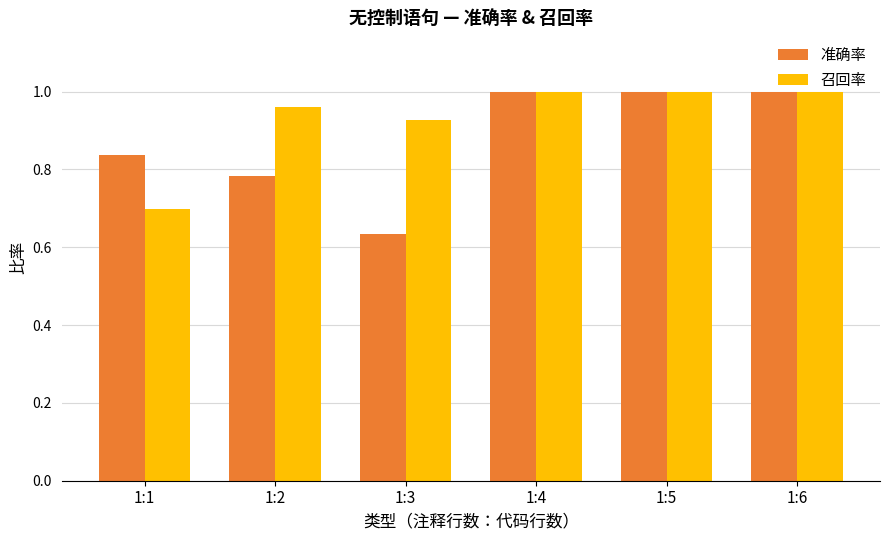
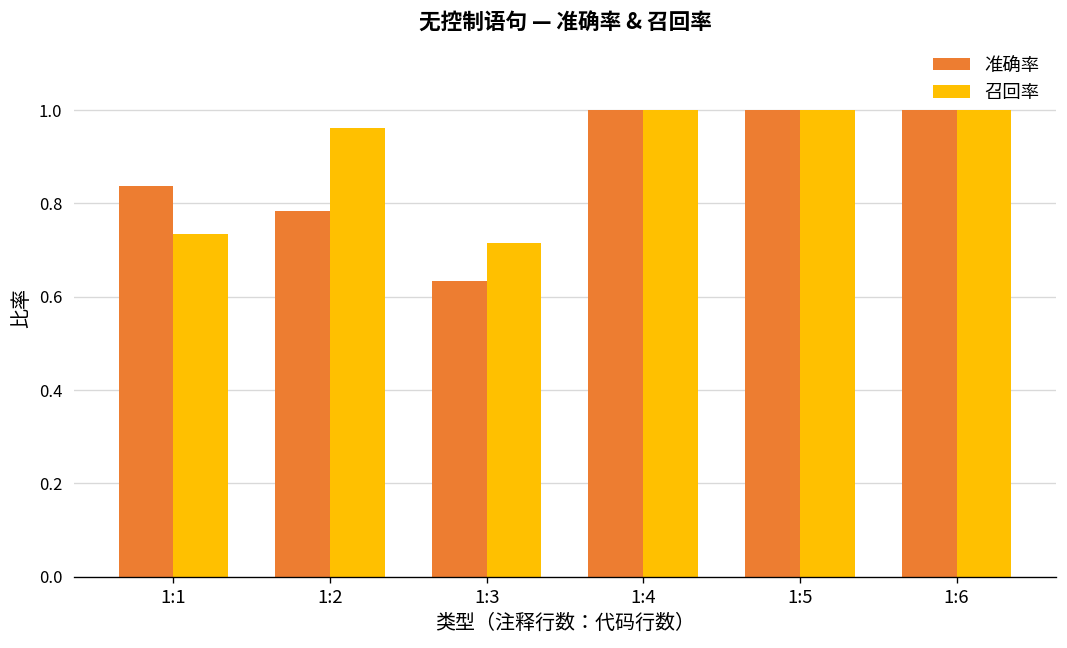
召回率, 1:1: 0.70 -> 0.73
召回率, 1:3: 0.93 -> 0.71
